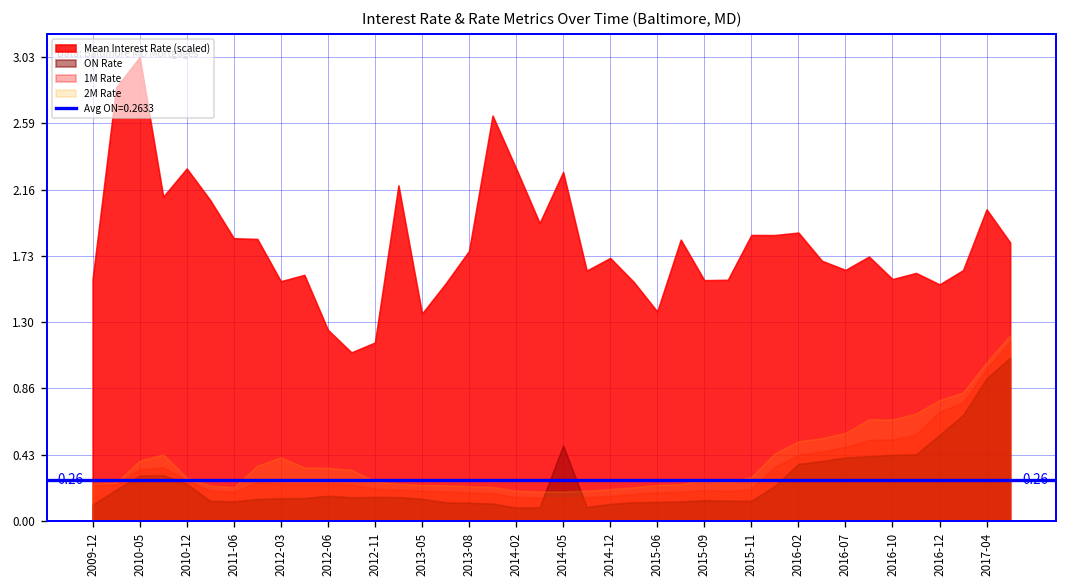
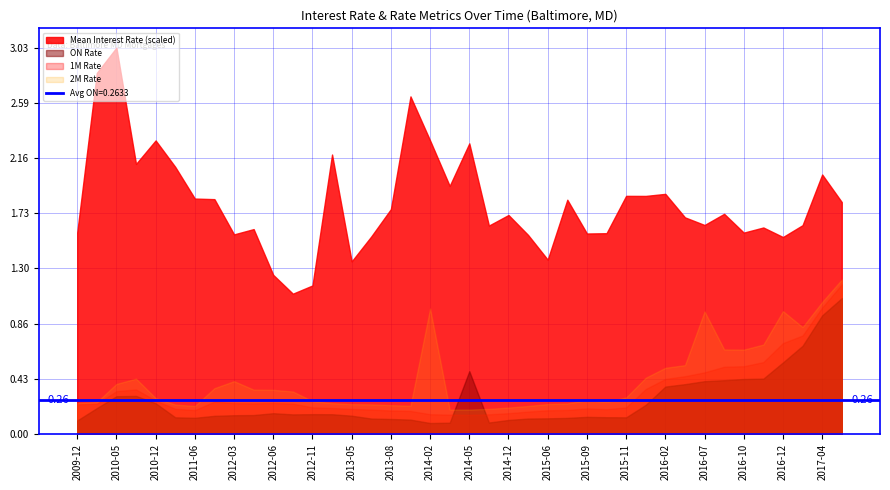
2M Rate, 2014-02: 0.20 -> 0.98
2M Rate, 2016-07: 0.57 -> 0.96
2M Rate, 2016-12: 0.79 -> 0.96
